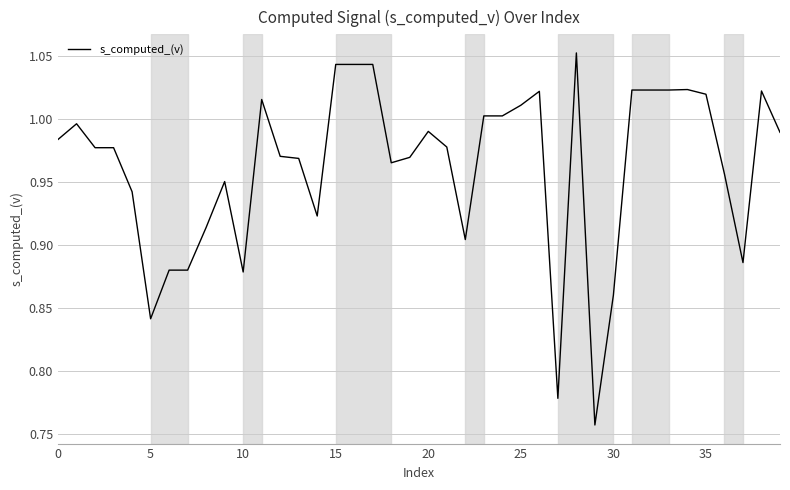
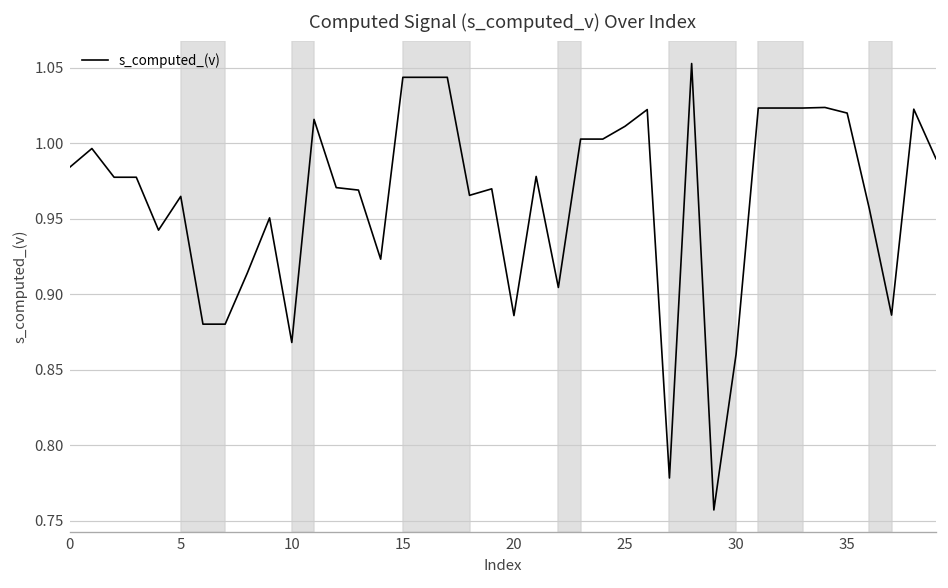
5: 0.842 -> 0.965
10: 0.879 -> 0.868
20: 0.990 -> 0.886
